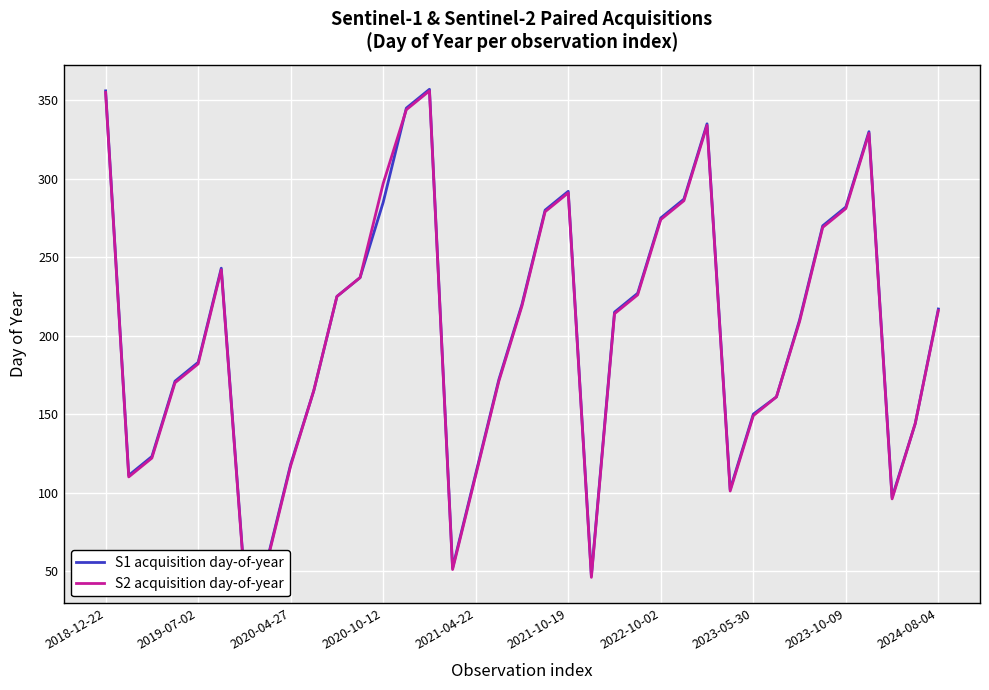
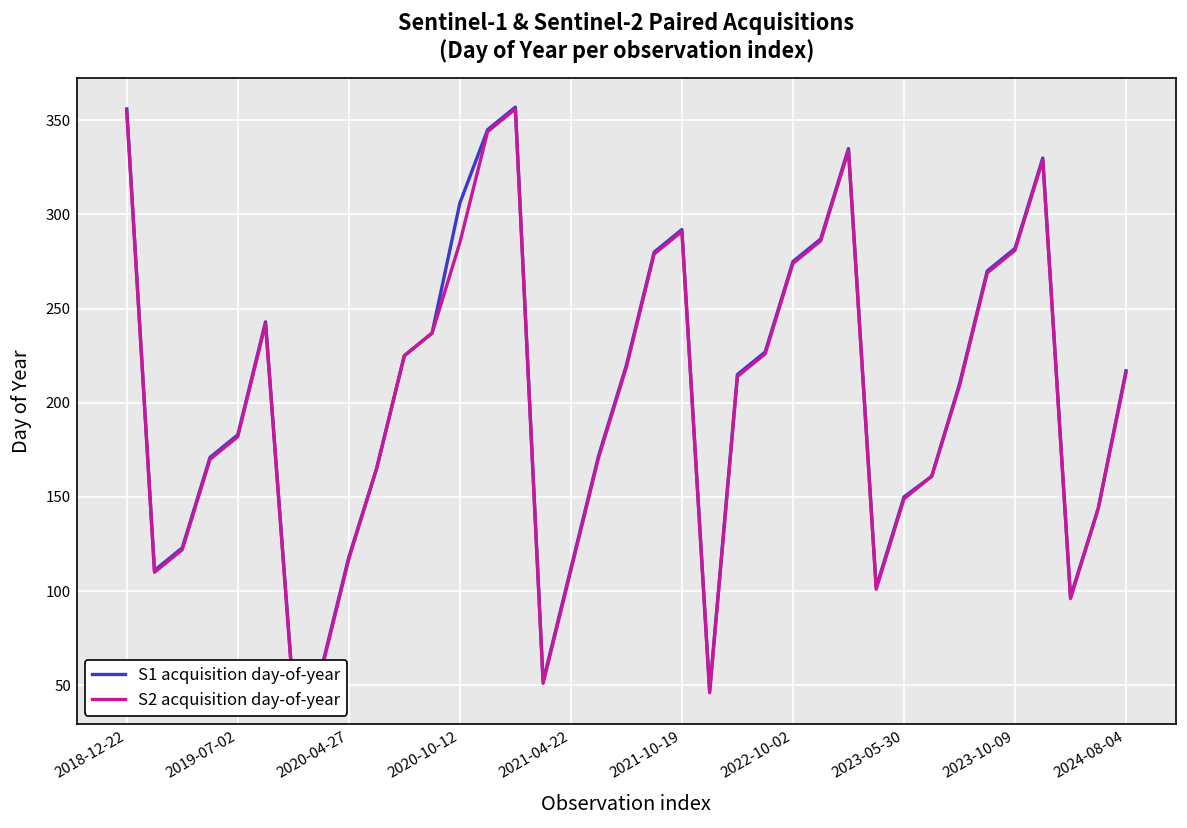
S1 acquisition day-of-year, 2020-10-12: 285 -> 306
S2 acquisition day-of-year, 2020-10-12: 297 -> 285
